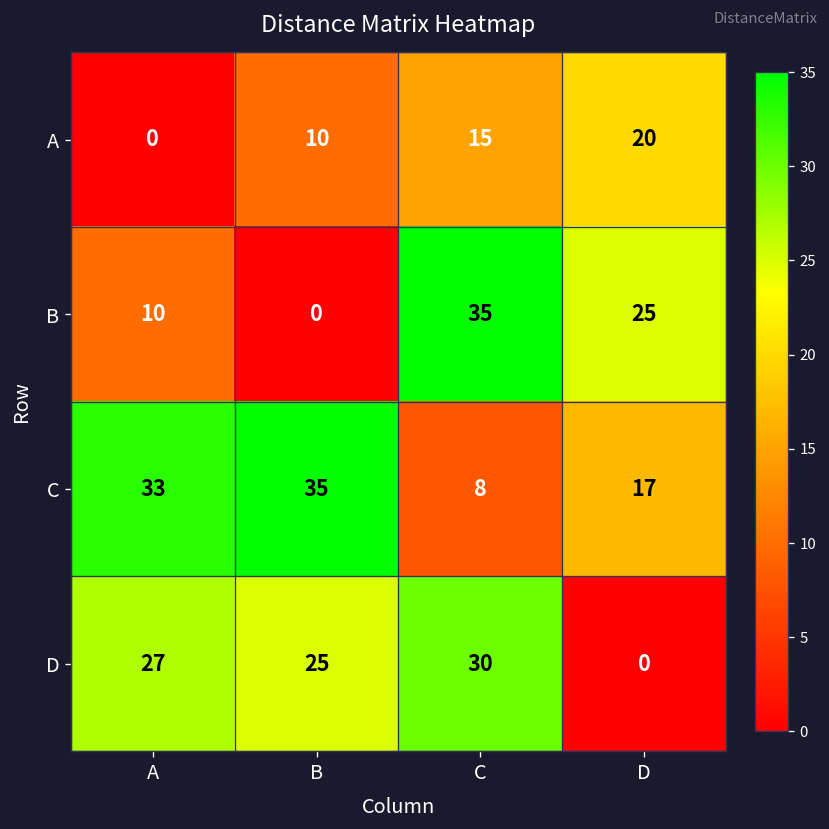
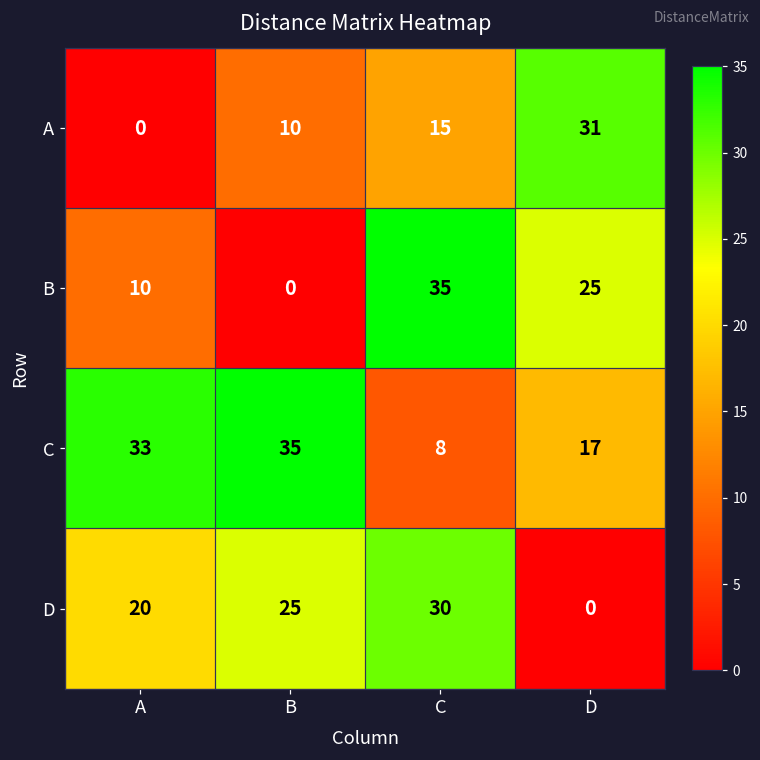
A, D: 20 -> 31
D, A: 27 -> 20
